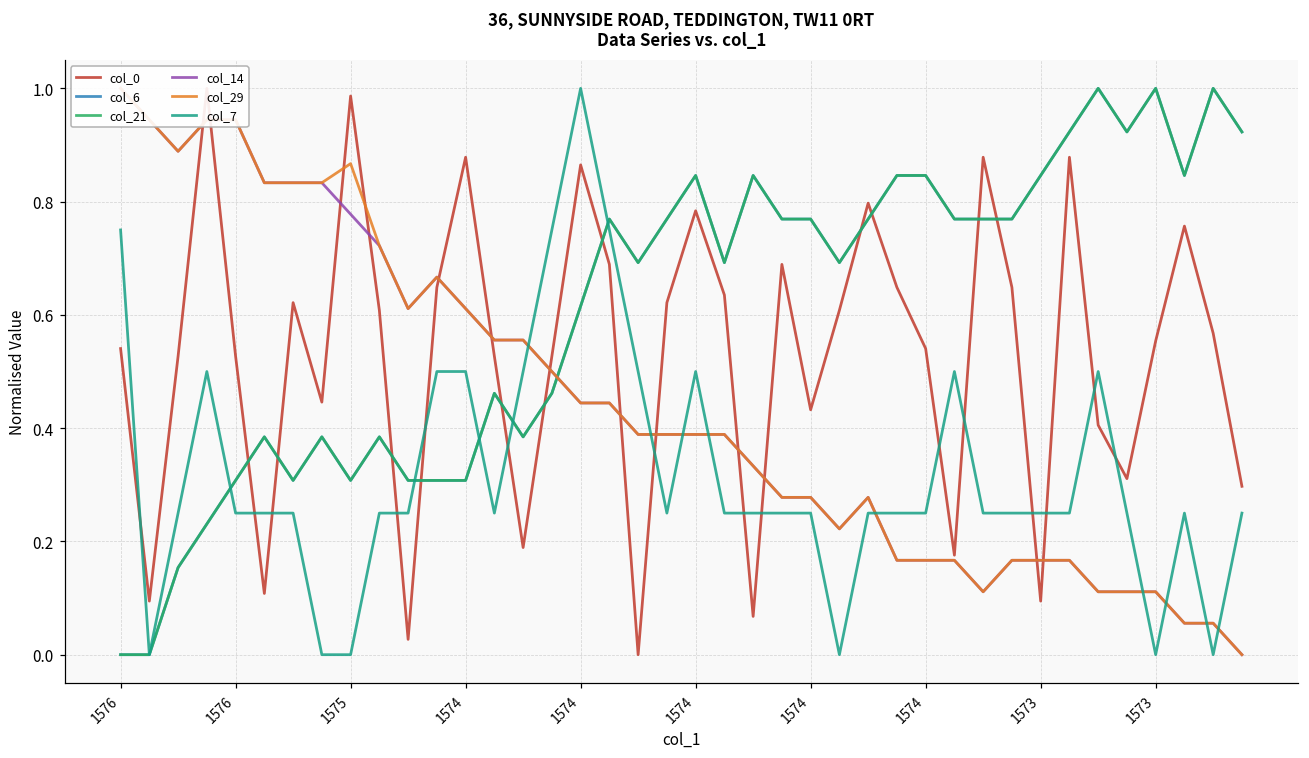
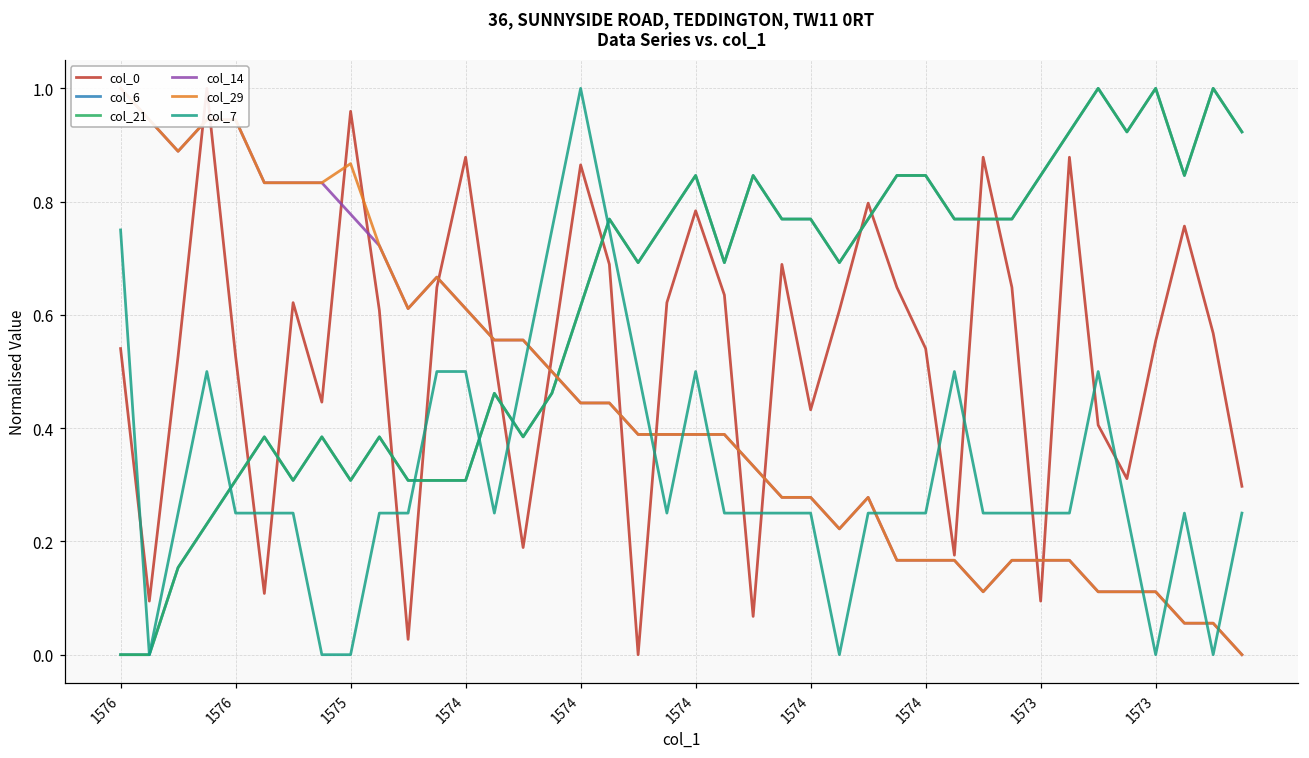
col_0, 1575: 0.99 -> 0.96
